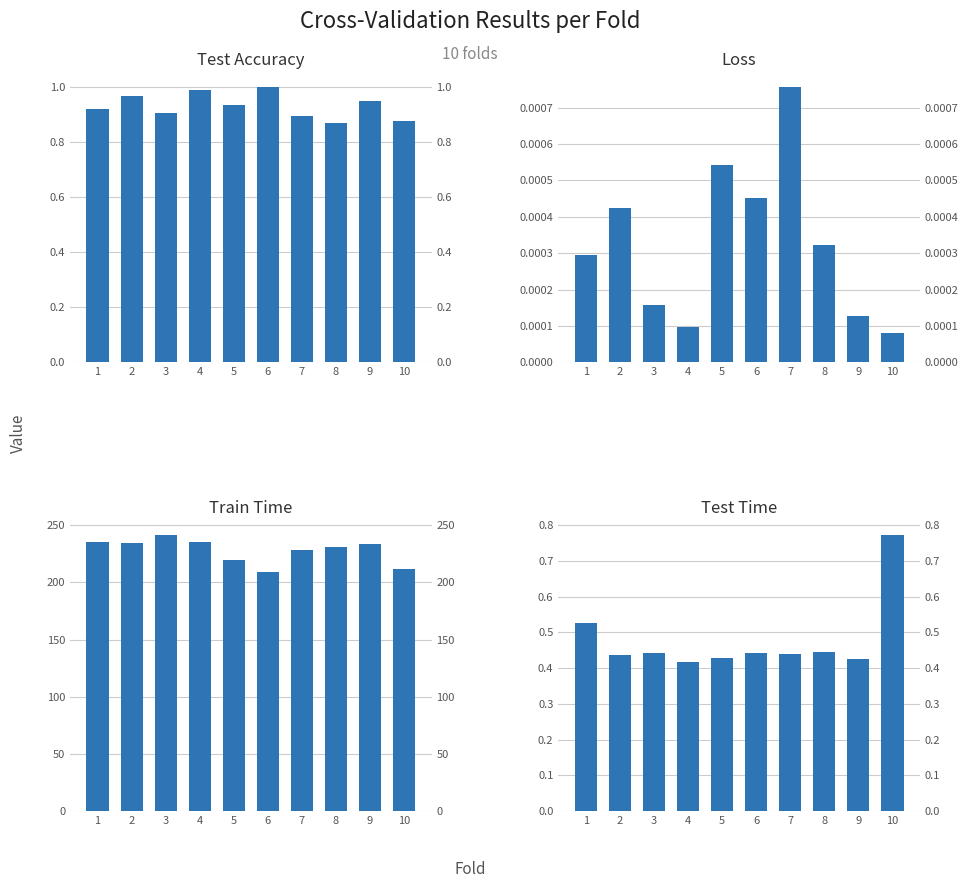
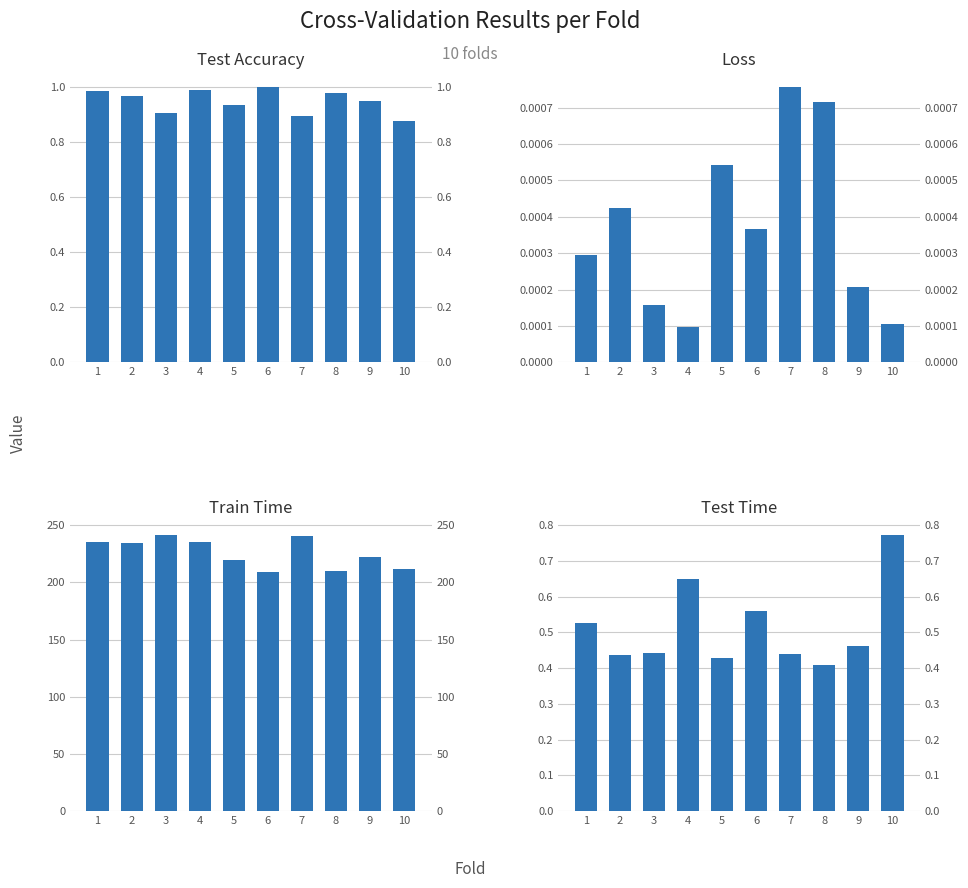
Test Accuracy, 1: 0.92 -> 0.98
Test Accuracy, 8: 0.87 -> 0.98
Loss, 6: 0.00045 -> 0.00037
Loss, 8: 0.00032 -> 0.00072
Loss, 9: 0.00013 -> 0.00021
Loss, 10: 0.00008 -> 0.00010
Train Time, 7: 229 -> 240
Train Time, 8: 231 -> 210
Train Time, 9: 233 -> 222
Test Time, 4: 0.42 -> 0.65
Test Time, 6: 0.44 -> 0.56
Test Time, 8: 0.44 -> 0.41
Test Time, 9: 0.43 -> 0.46
